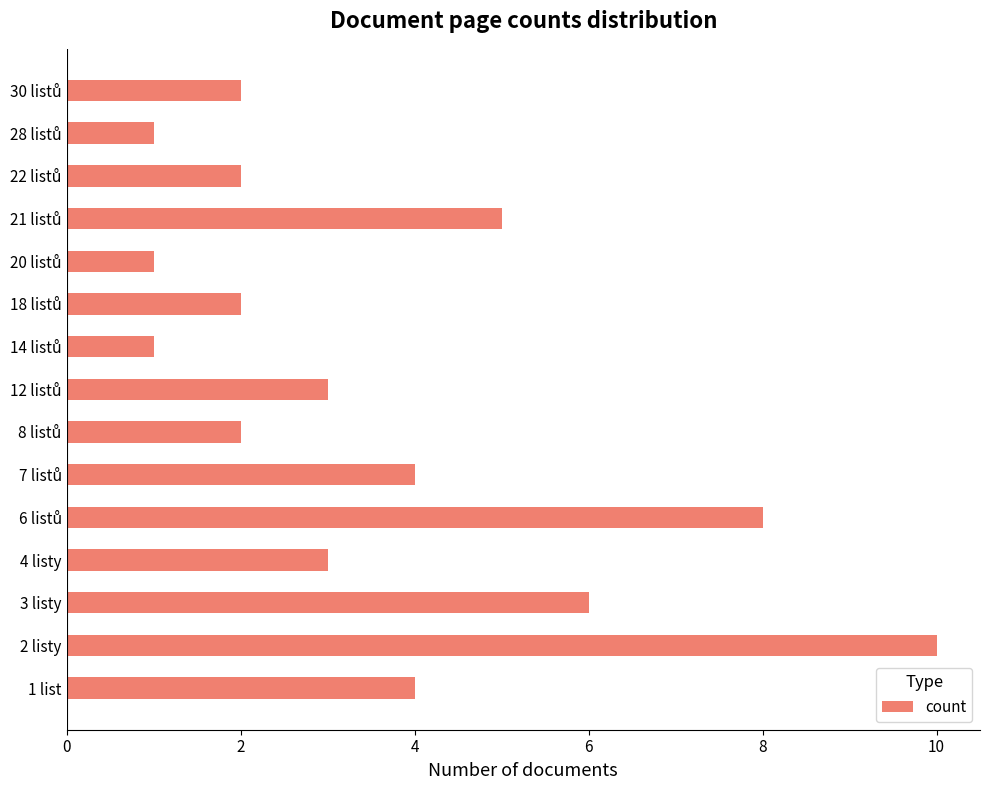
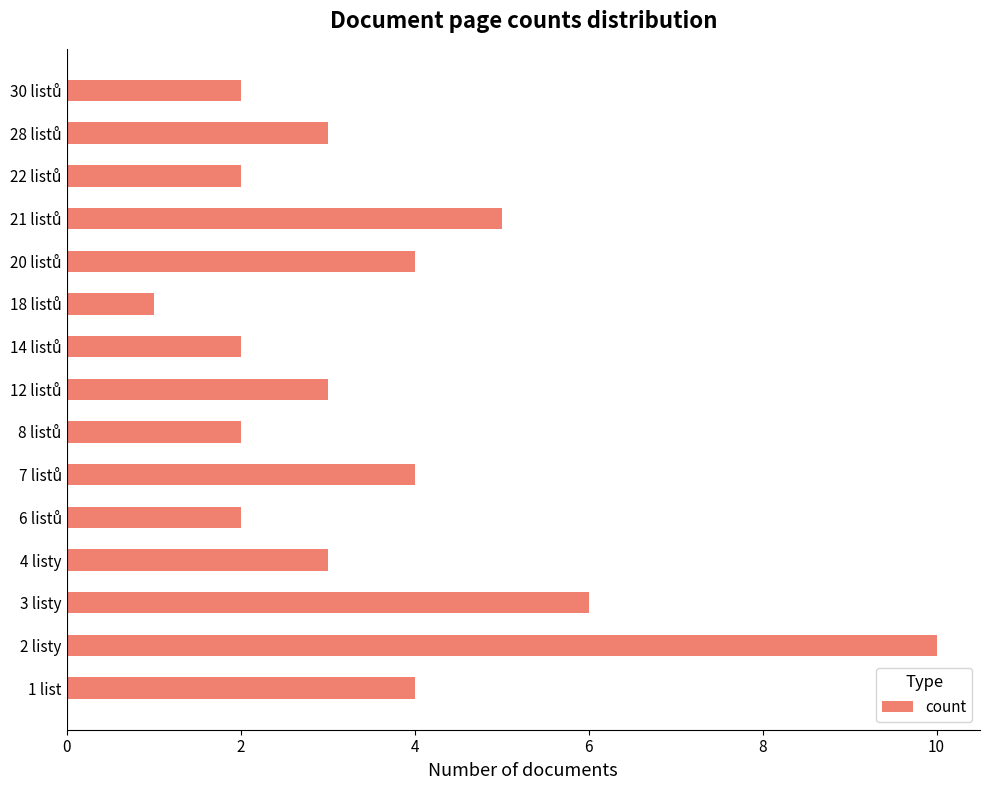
28 listů: 1 -> 3
20 listů: 1 -> 4
18 listů: 2 -> 1
14 listů: 1 -> 2
6 listů: 8 -> 2
